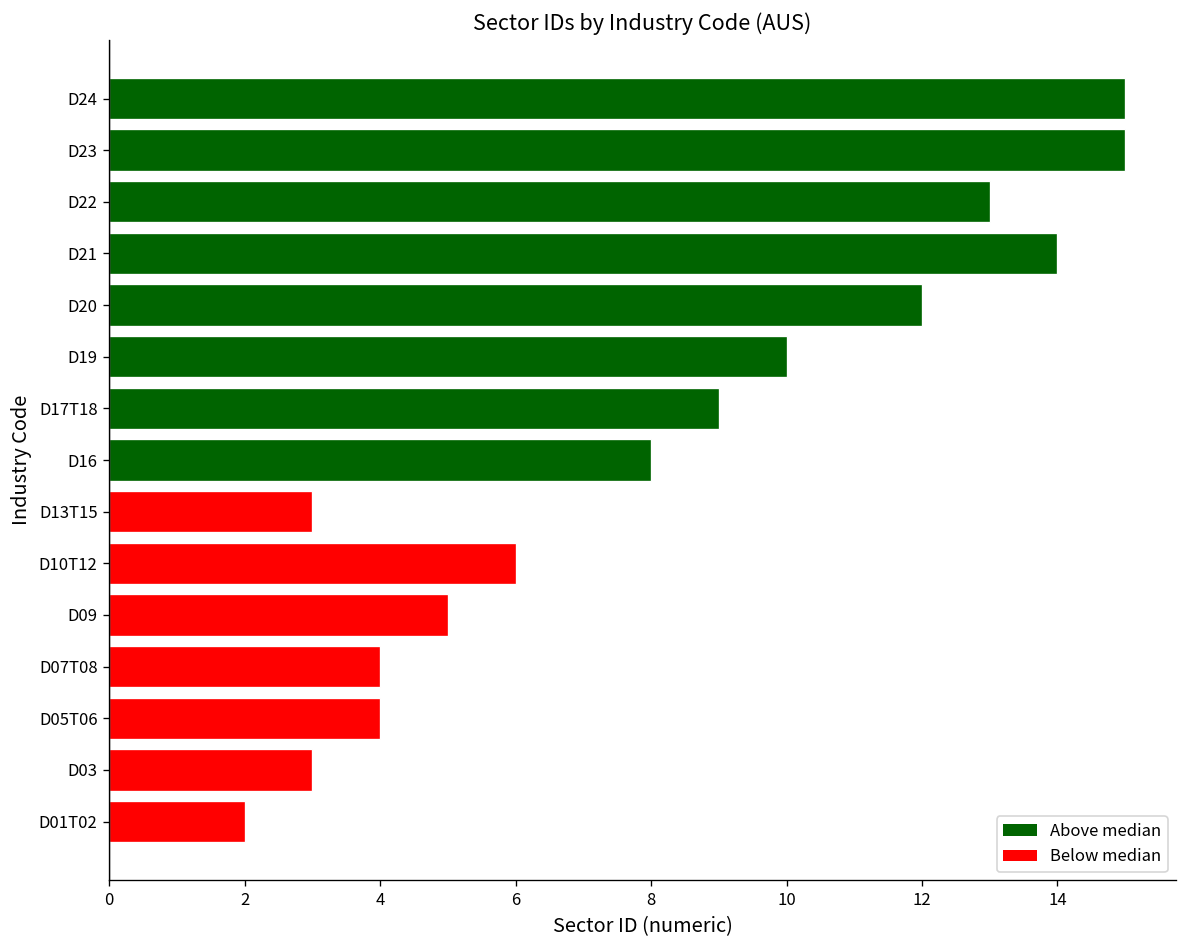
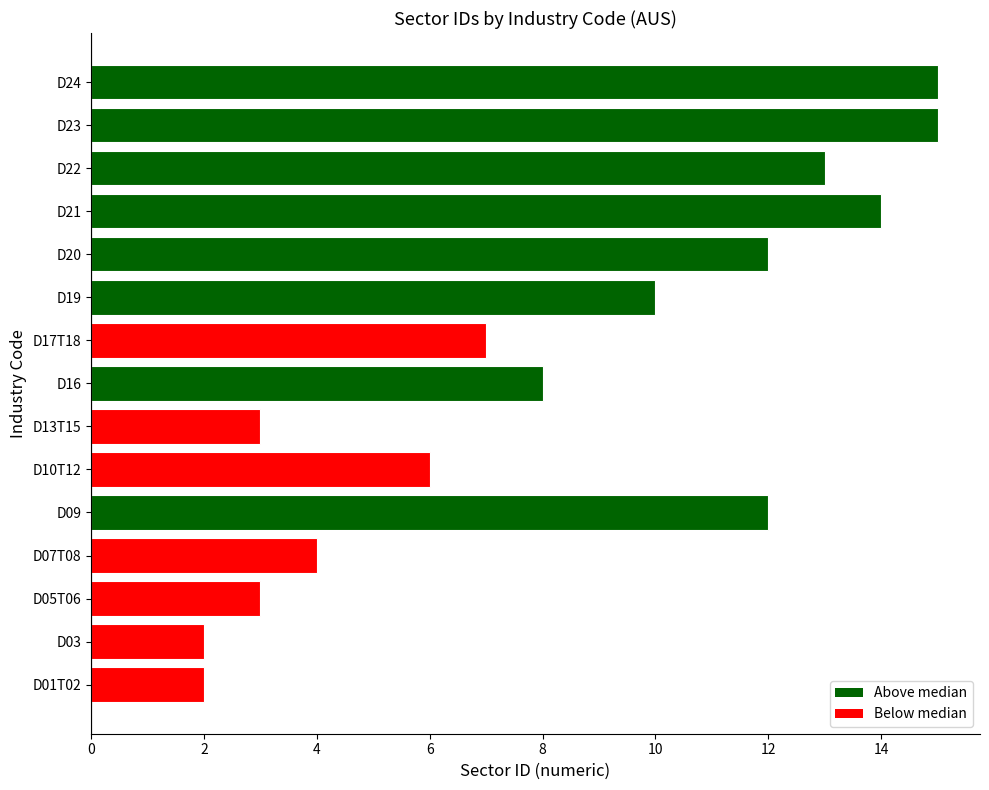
D17T18: 9 -> 7
D09: 5 -> 12
D05T06: 4 -> 3
D03: 3 -> 2
